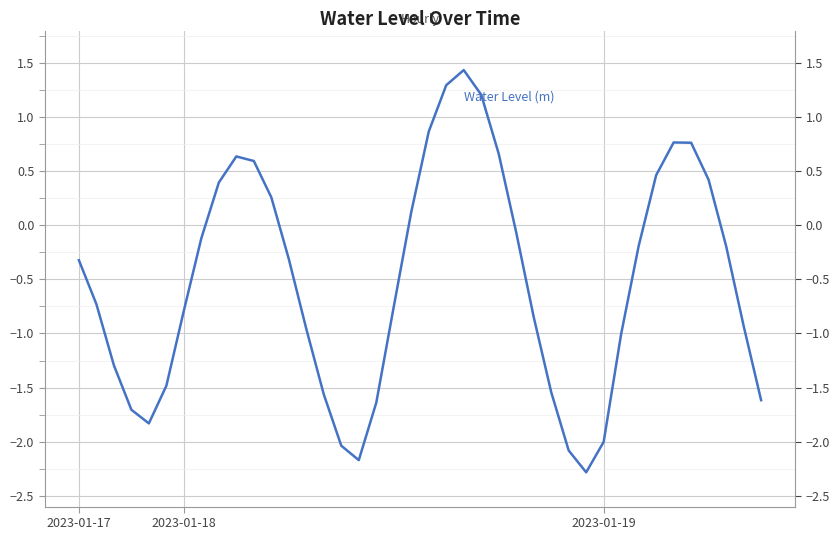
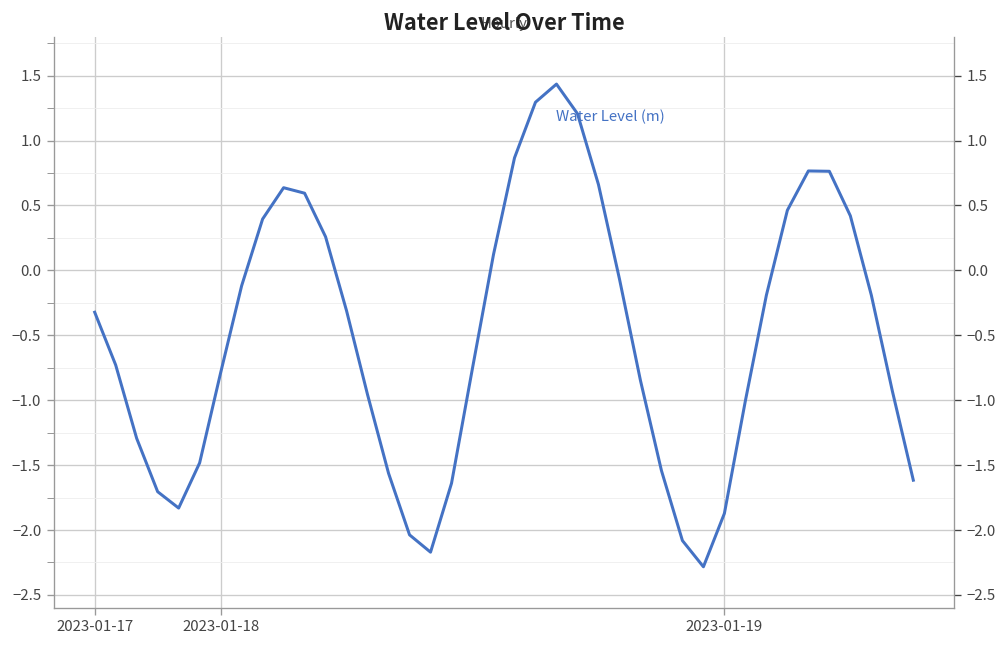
2023-01-19: -2.00 -> -1.87
